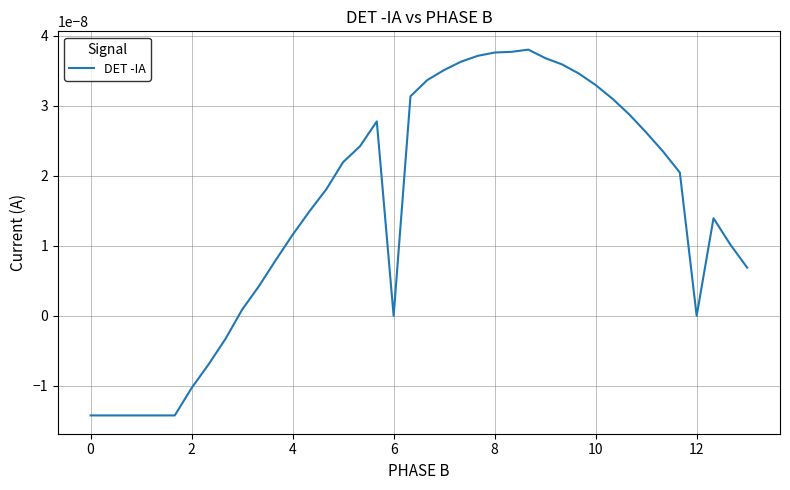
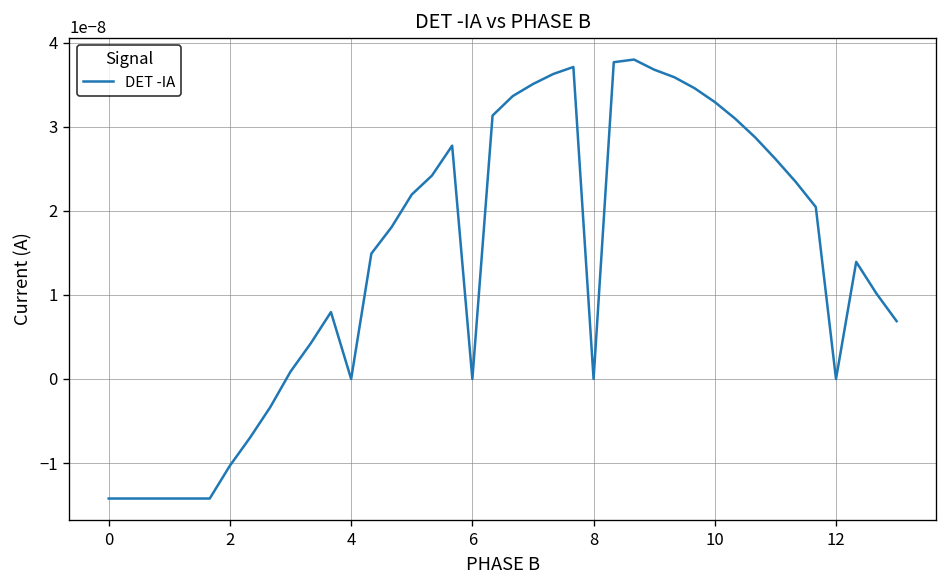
4: 0.00000001 -> 0.00000000
8: 0.00000004 -> 0.00000000
